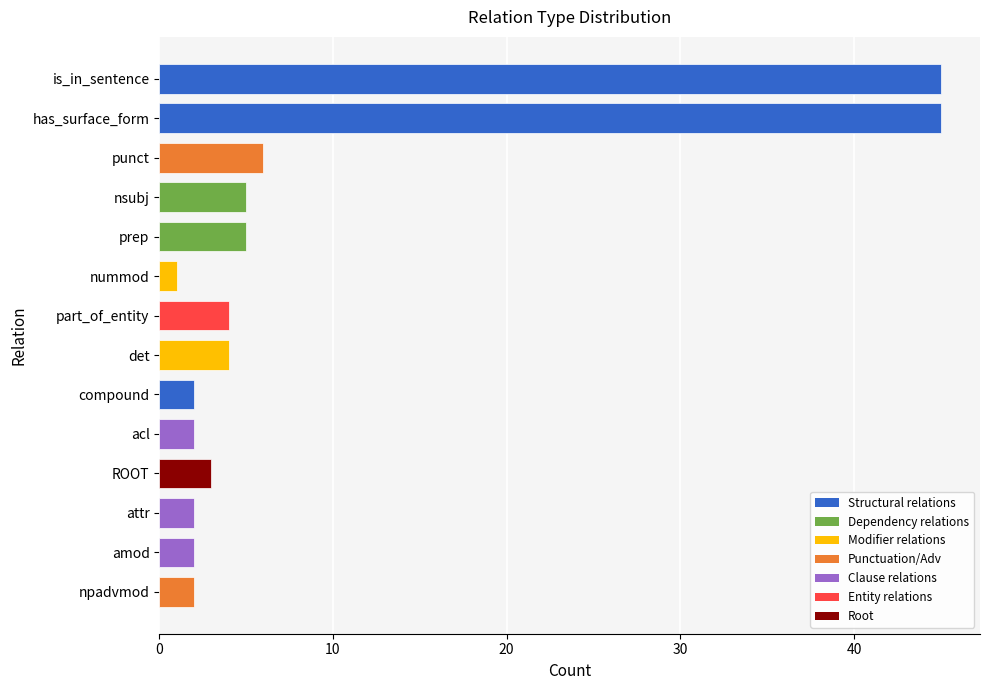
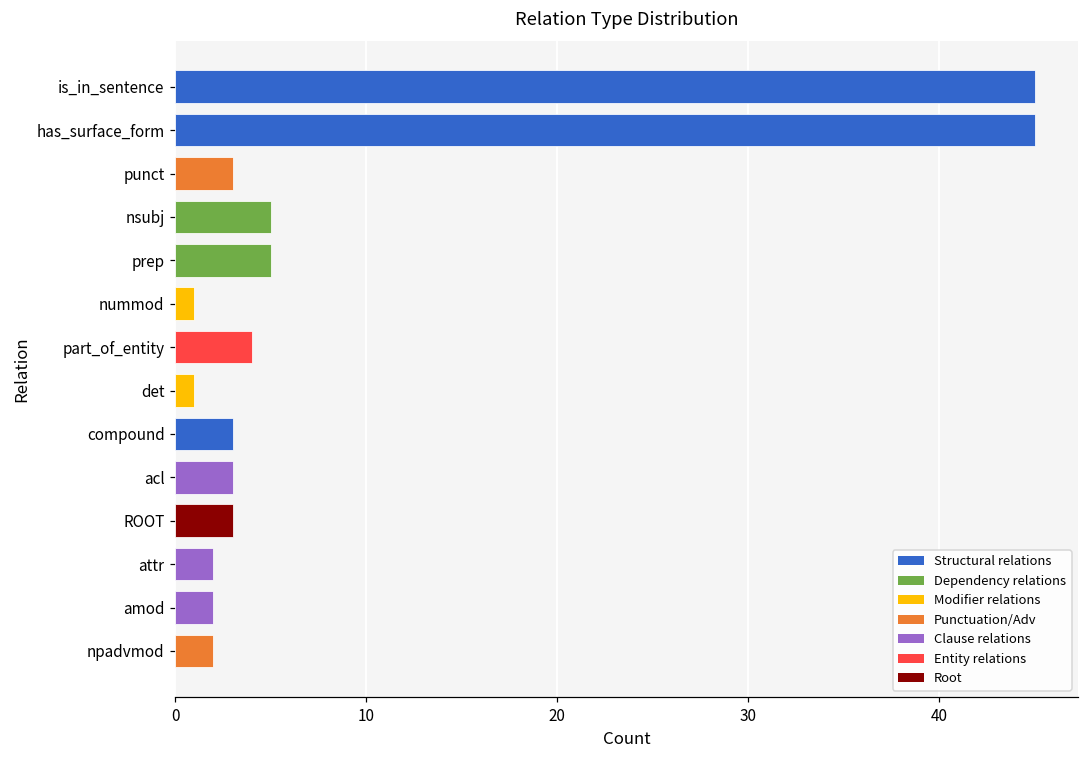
punct: 6 -> 3
det: 4 -> 1
compound: 2 -> 3
acl: 2 -> 3
